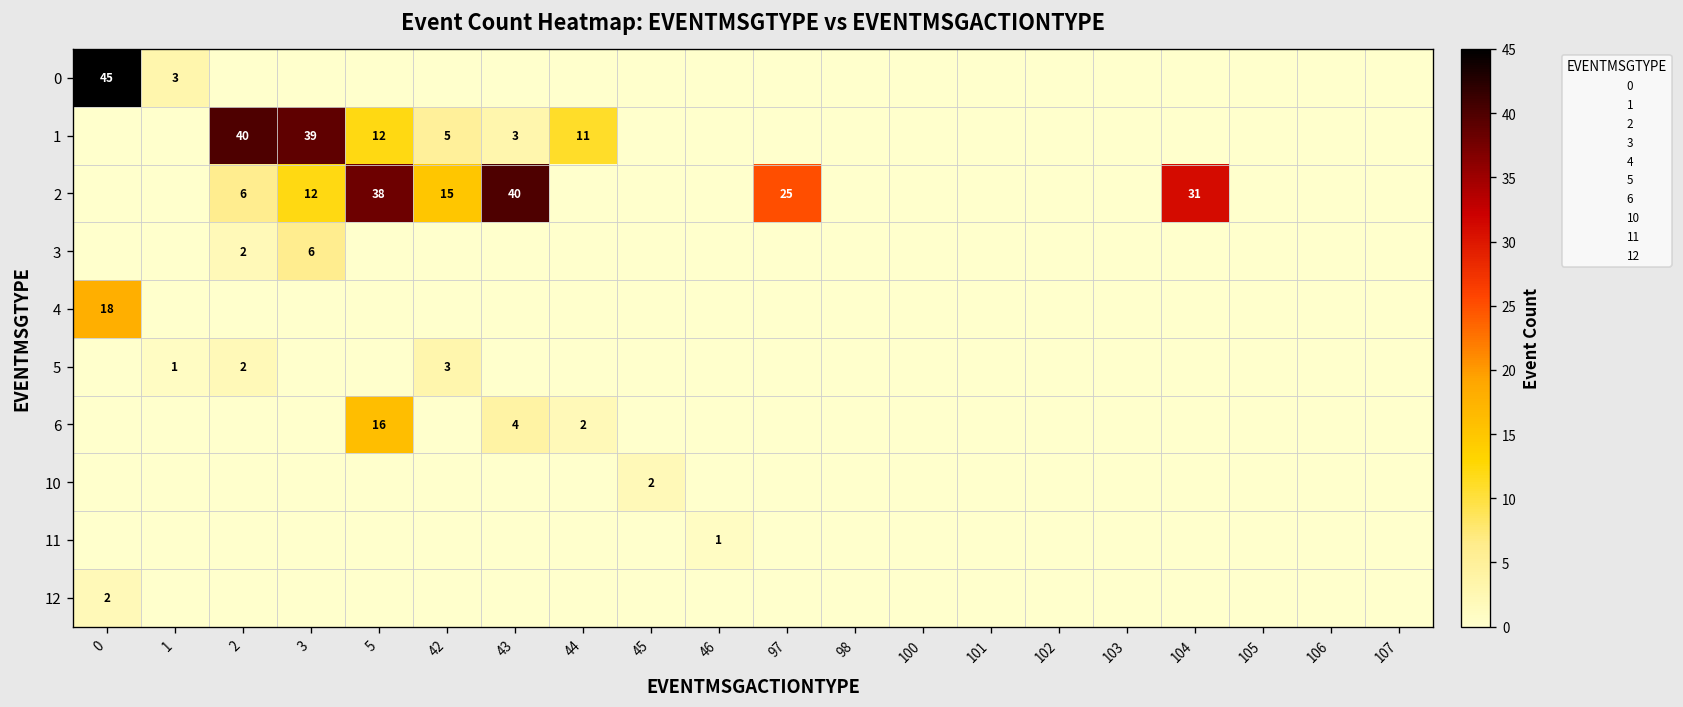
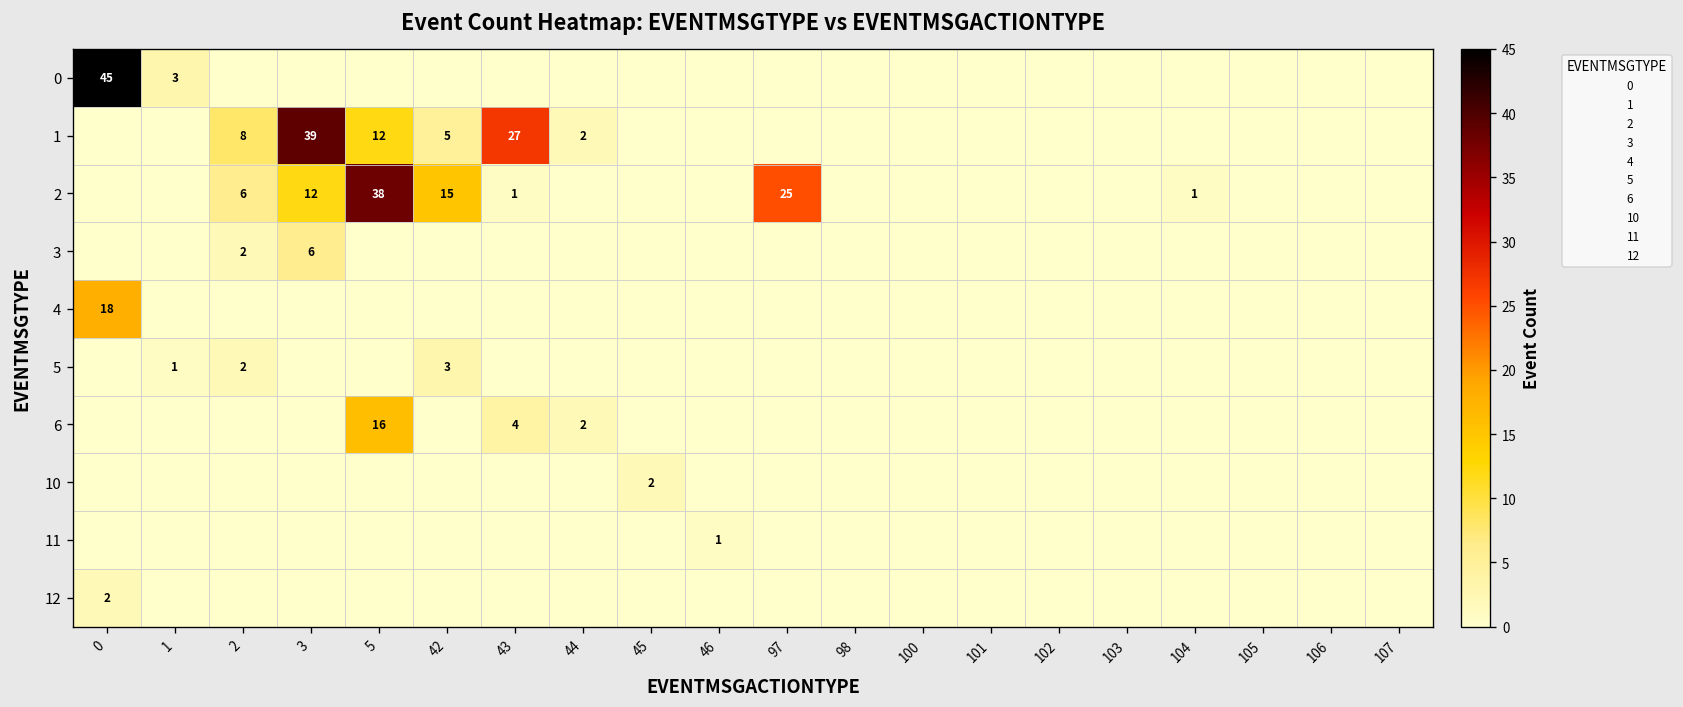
1, 2: 40 -> 8
1, 43: 3 -> 27
1, 44: 11 -> 2
2, 43: 40 -> 1
2, 104: 31 -> 1
